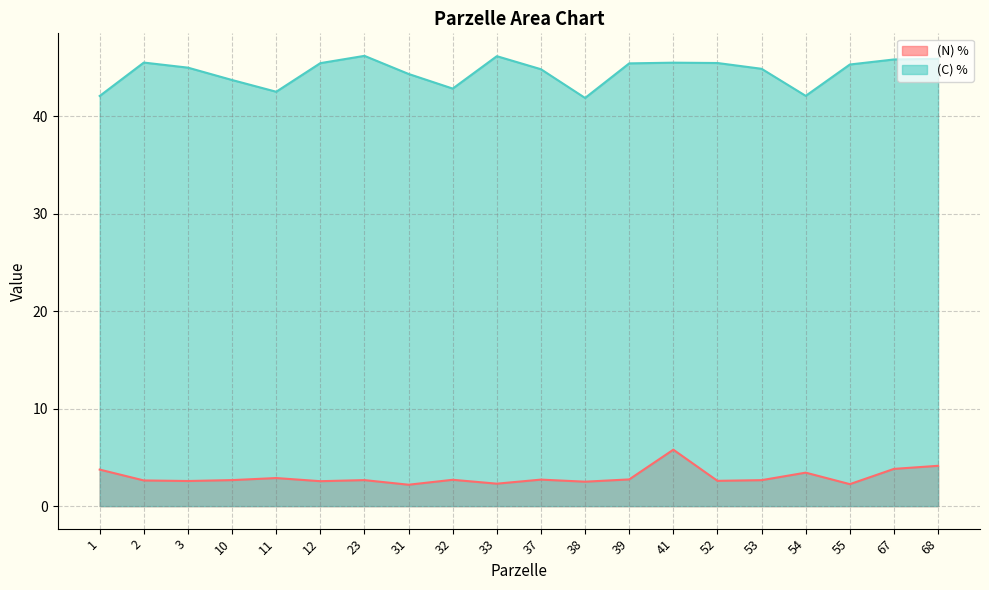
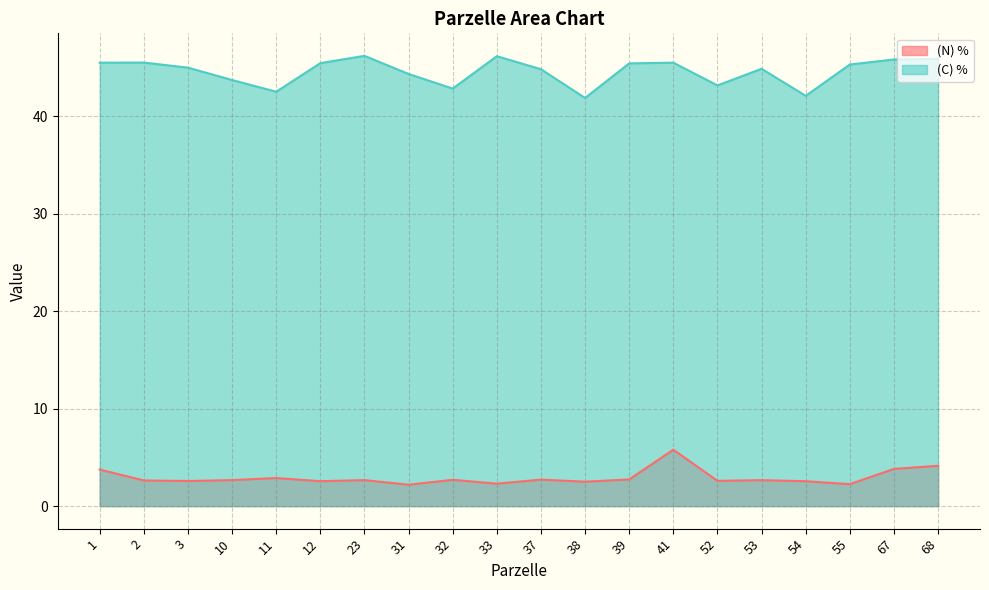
(C) %, 1: 42 -> 45
(C) %, 52: 45 -> 43
(N) %, 54: 3.4 -> 2.6
